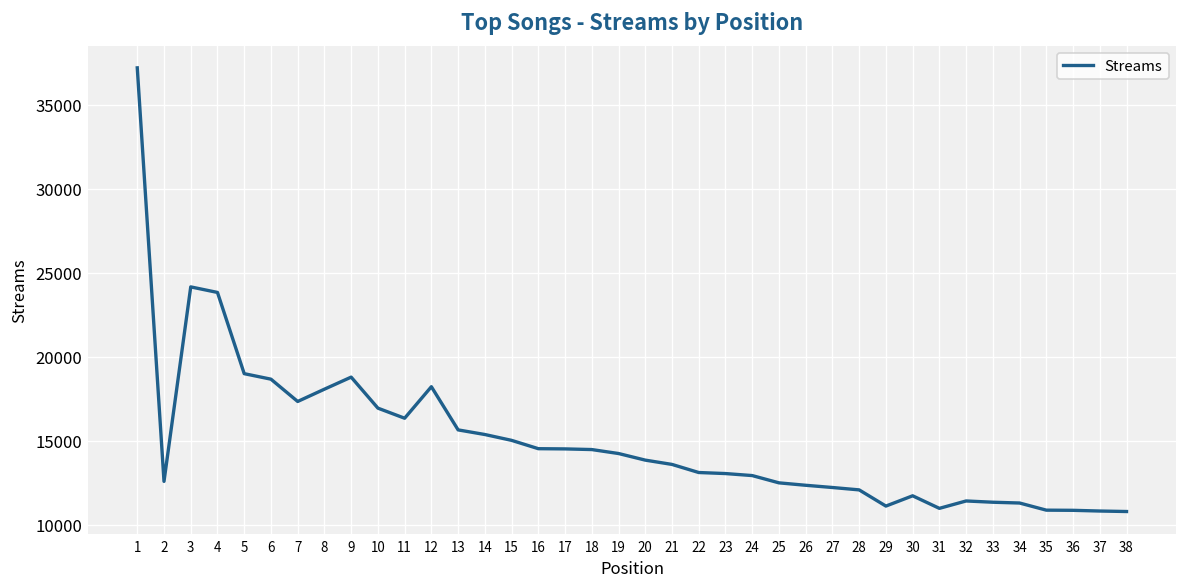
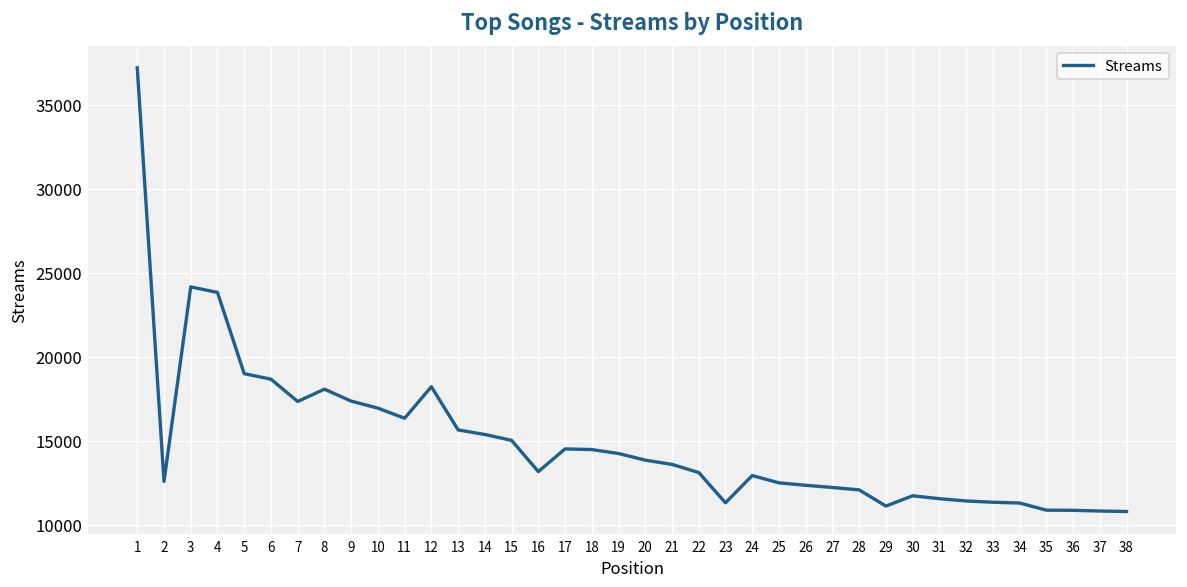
9: 18800 -> 17400
16: 14500 -> 13200
23: 13000 -> 11300
31: 11000 -> 11500
